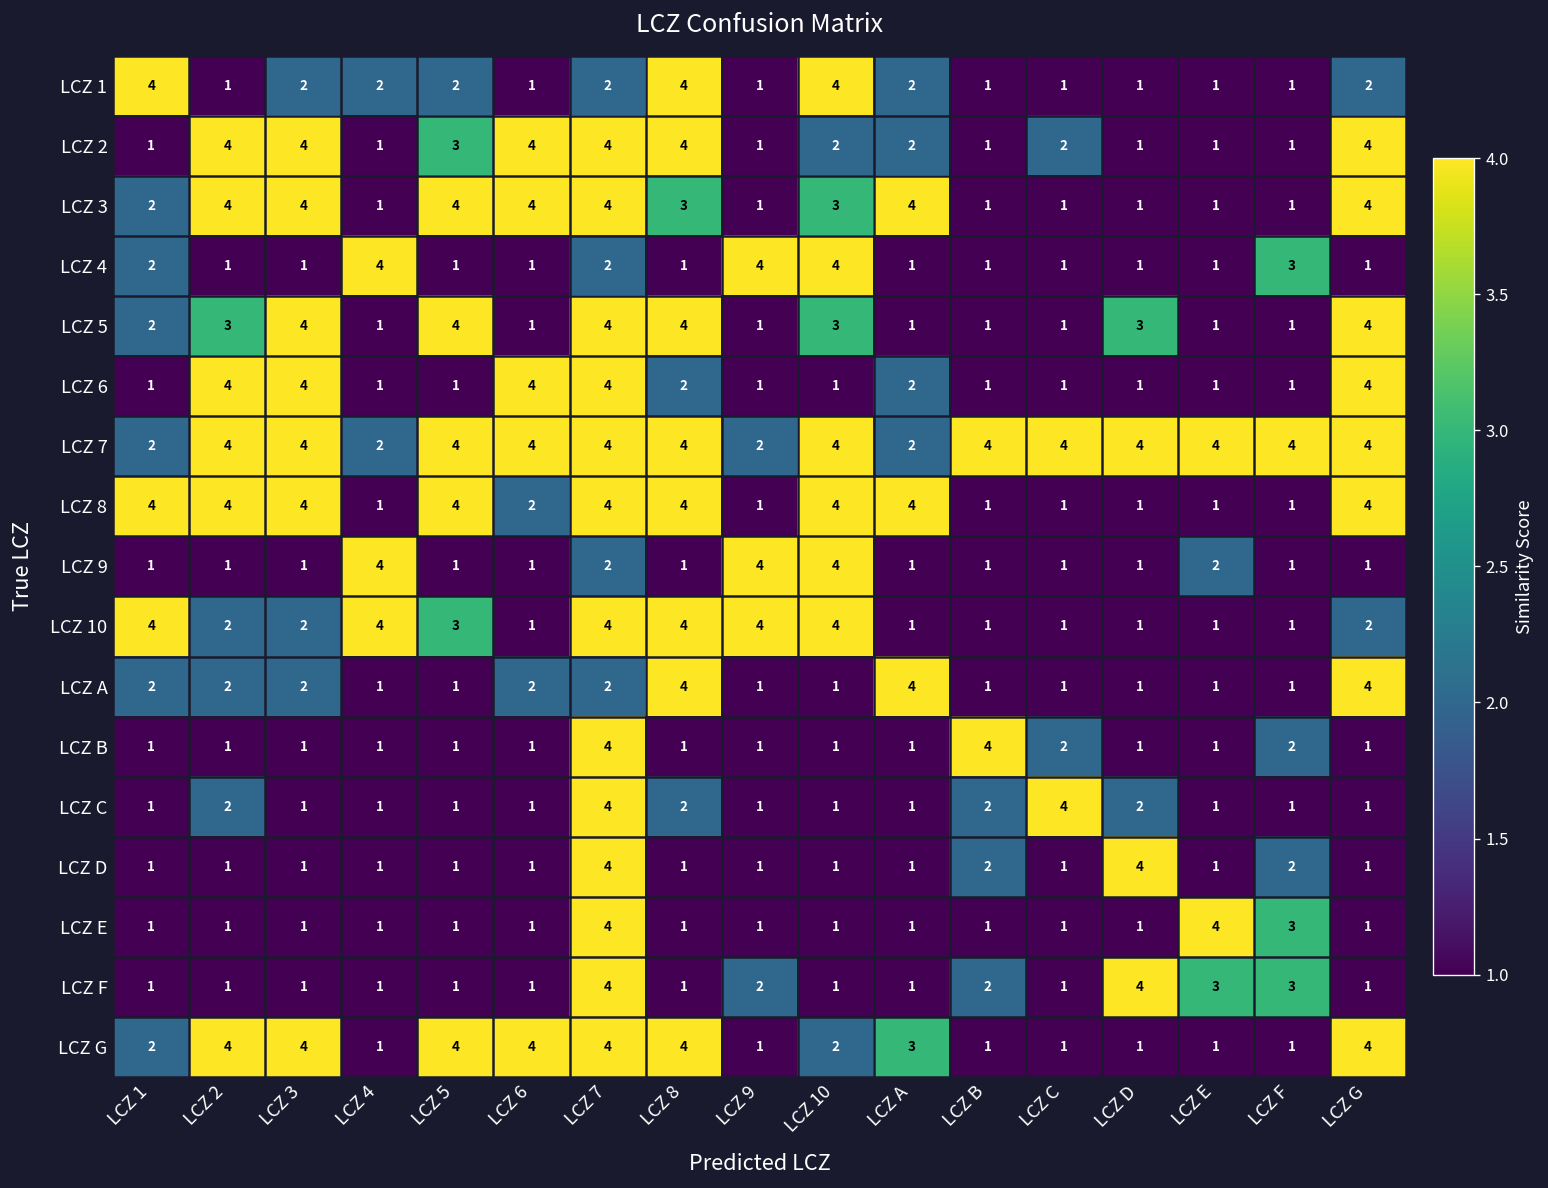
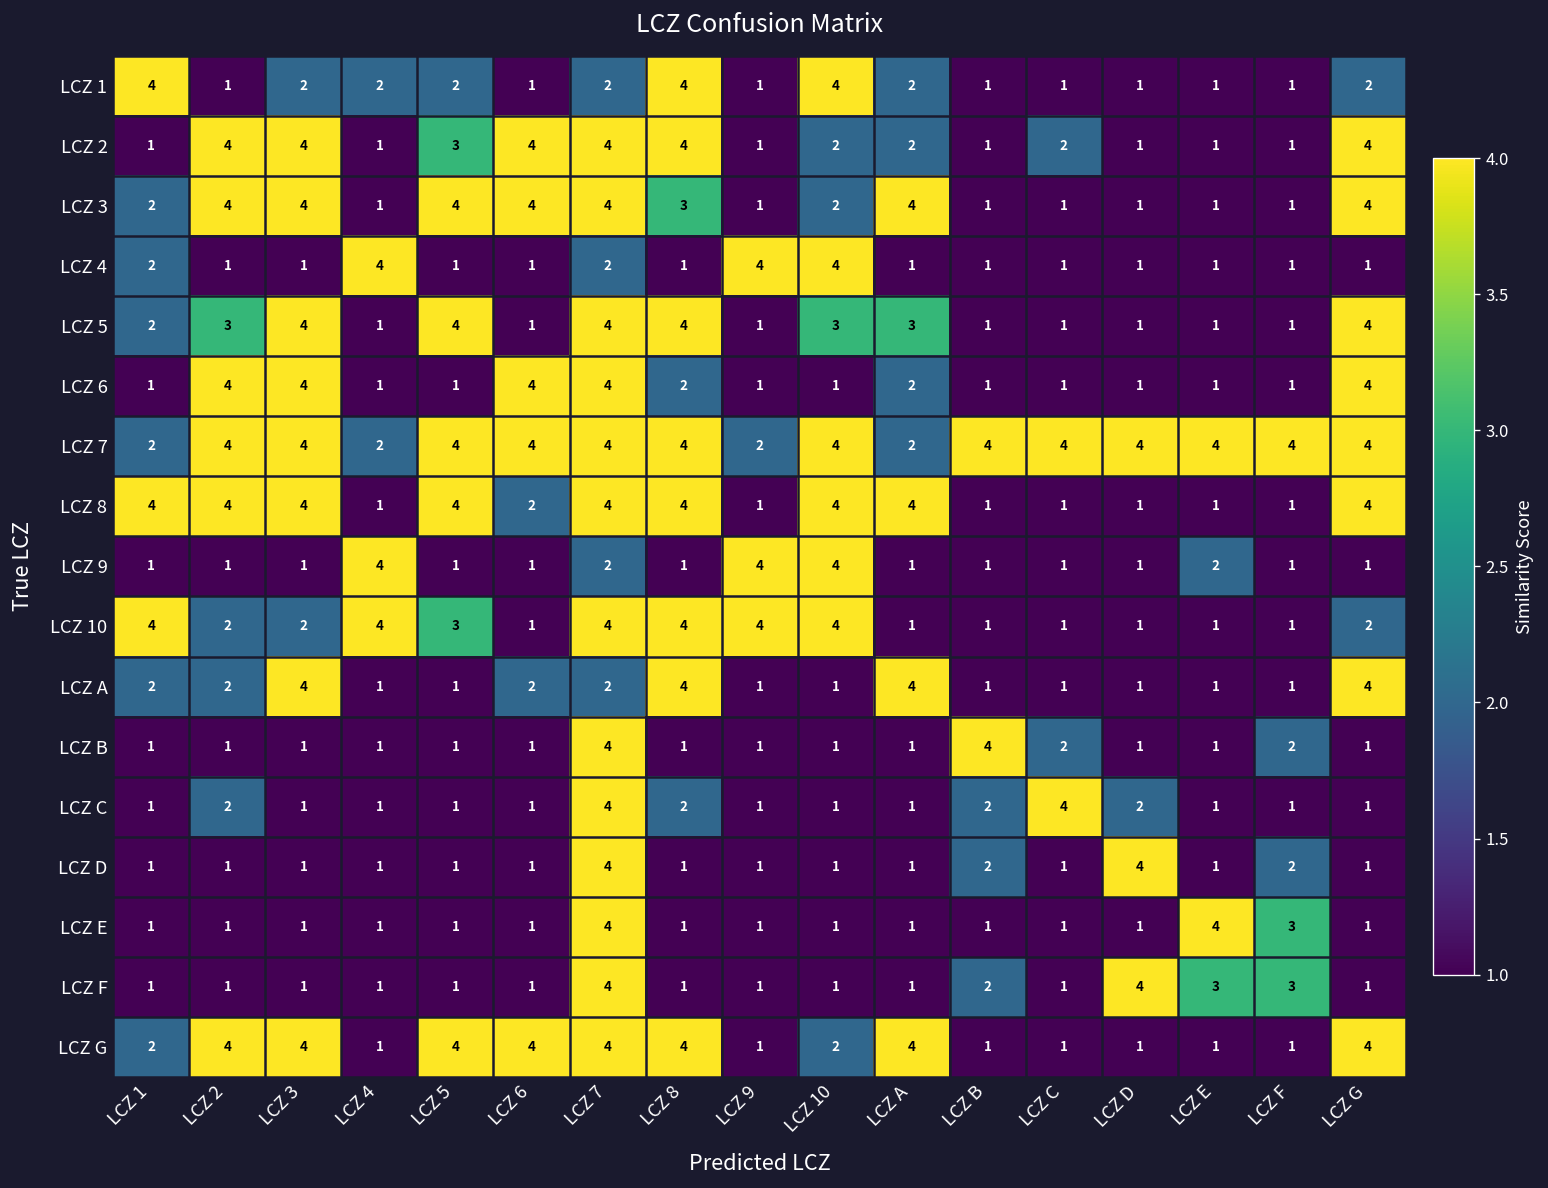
LCZ 3, LCZ 10: 3 -> 2
LCZ 4, LCZ F: 3 -> 1
LCZ 5, LCZ A: 1 -> 3
LCZ 5, LCZ D: 3 -> 1
LCZ A, LCZ 3: 2 -> 4
LCZ F, LCZ 9: 2 -> 1
LCZ G, LCZ A: 3 -> 4
